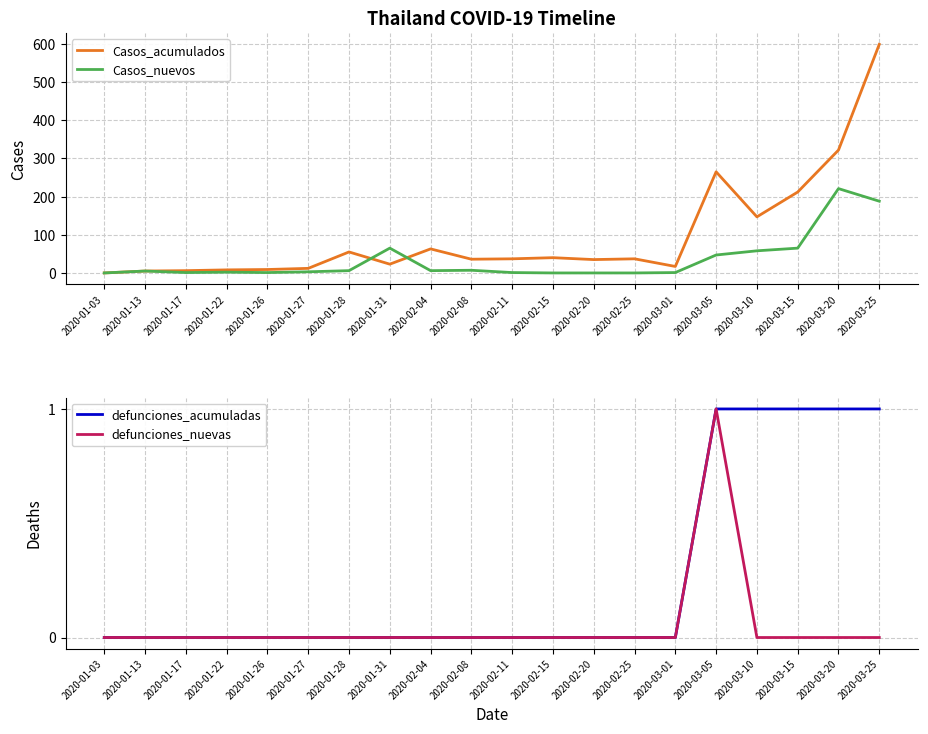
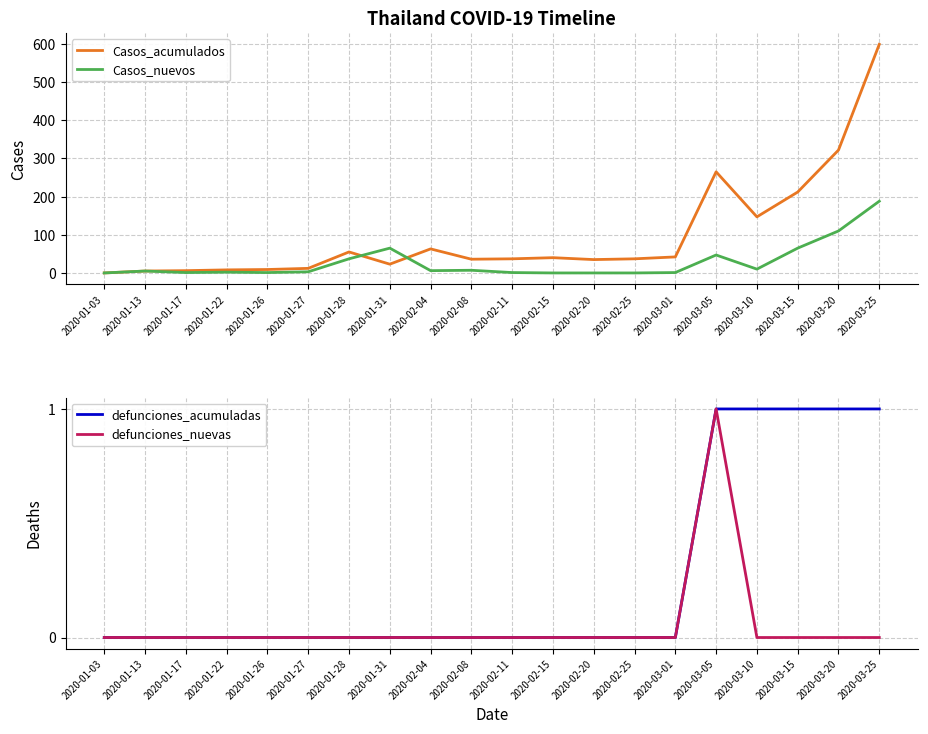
Thailand COVID-19 Timeline, Casos_nuevos, 2020-01-28: 10 -> 40
Thailand COVID-19 Timeline, Casos_acumulados, 2020-03-01: 20 -> 40
Thailand COVID-19 Timeline, Casos_nuevos, 2020-03-10: 60 -> 10
Thailand COVID-19 Timeline, Casos_nuevos, 2020-03-20: 220 -> 110
